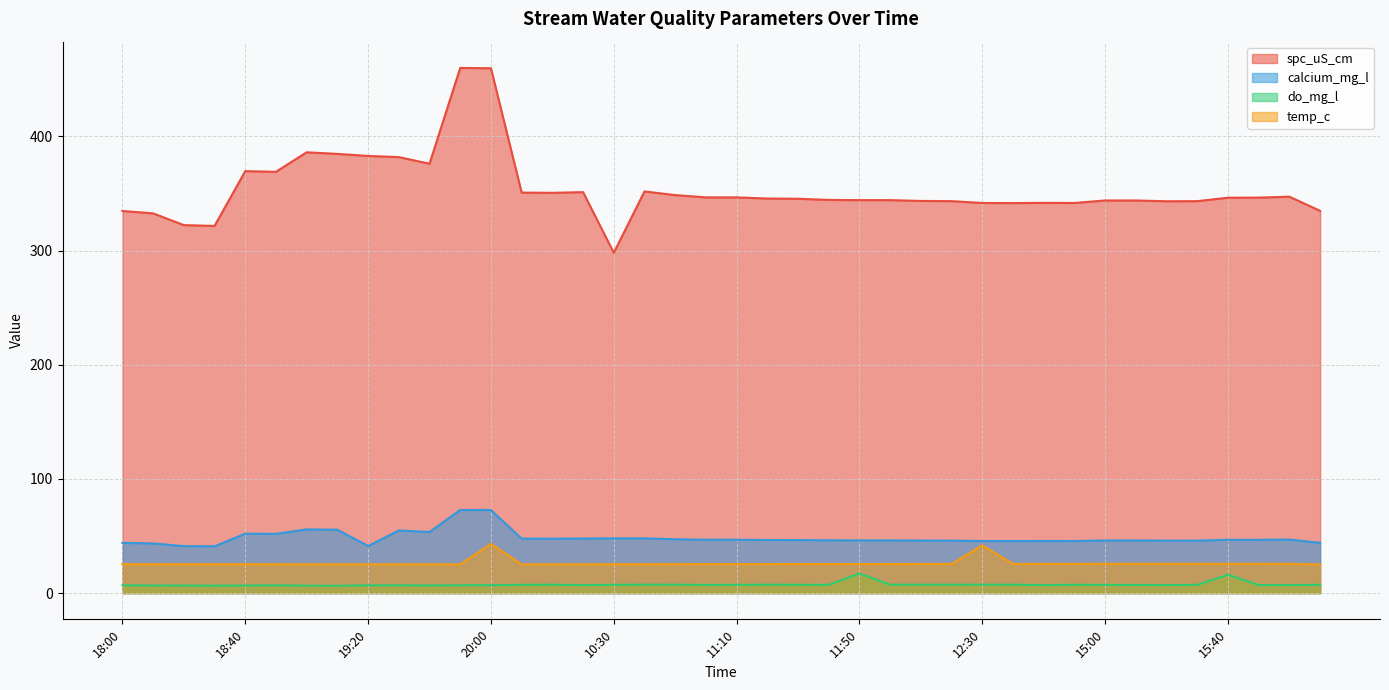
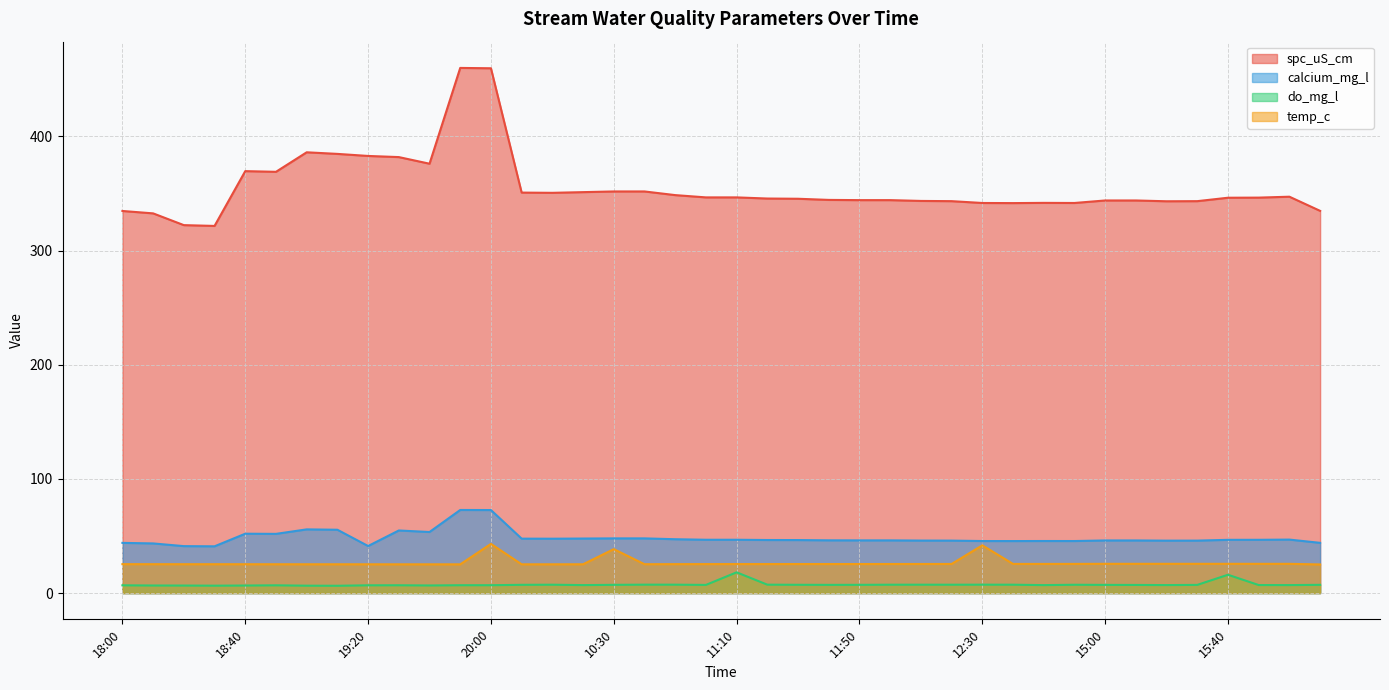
spc_uS_cm, 10:30: 298 -> 352
temp_c, 10:30: 25 -> 38
do_mg_l, 11:10: 7 -> 18
do_mg_l, 11:50: 17 -> 7
